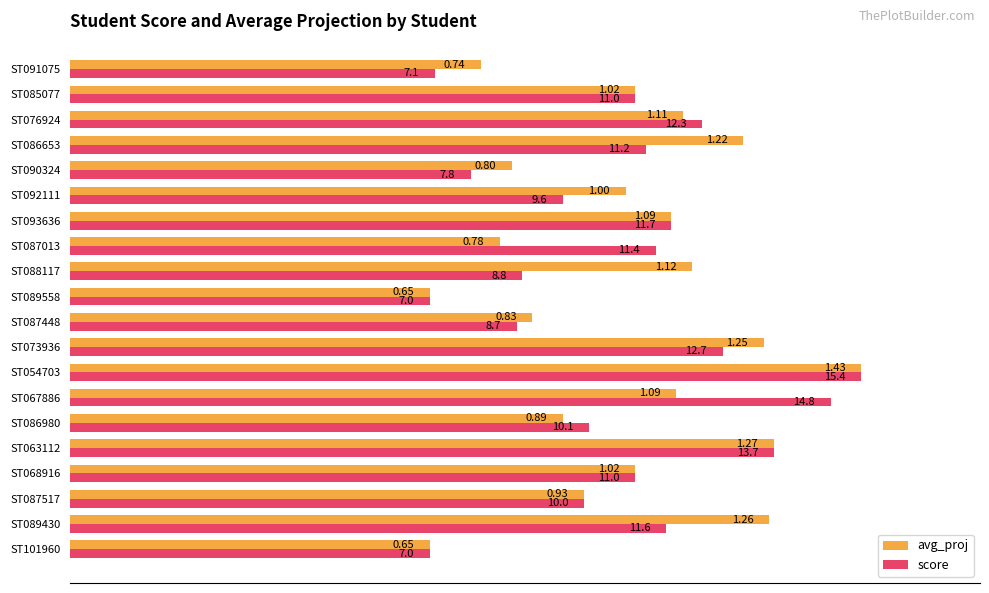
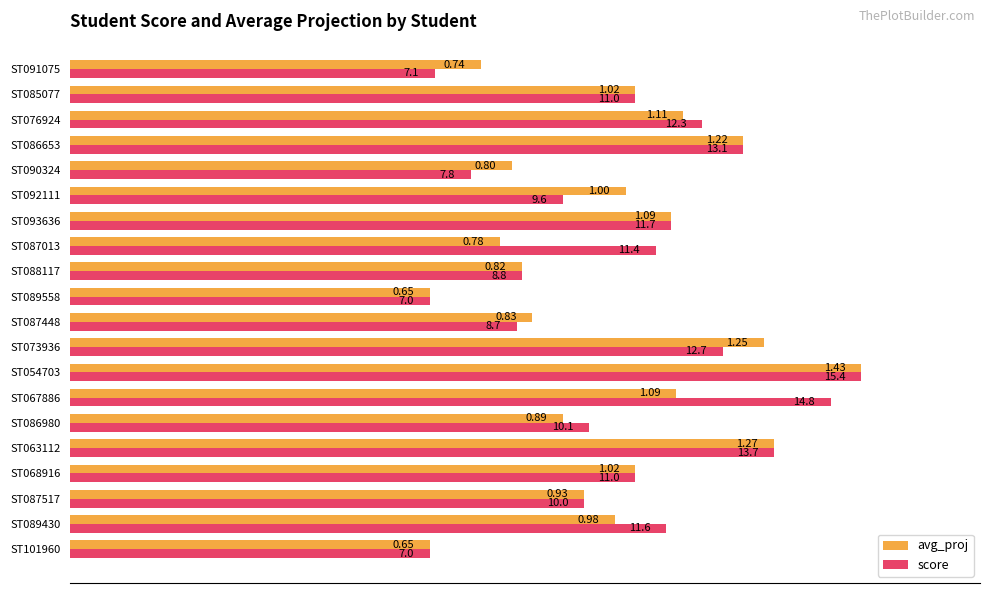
score, ST086653: 11.2 -> 13.1
avg_proj, ST088117: 1.12 -> 0.82
avg_proj, ST089430: 1.26 -> 0.98
